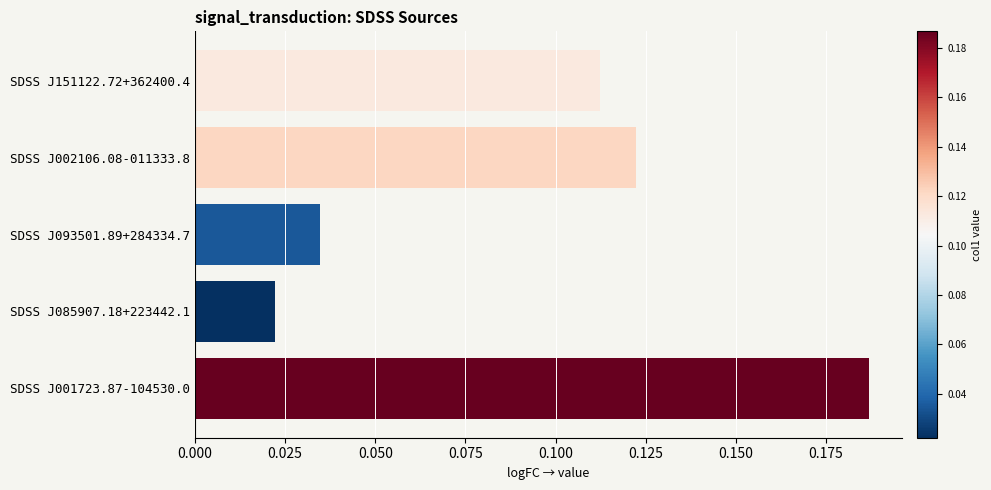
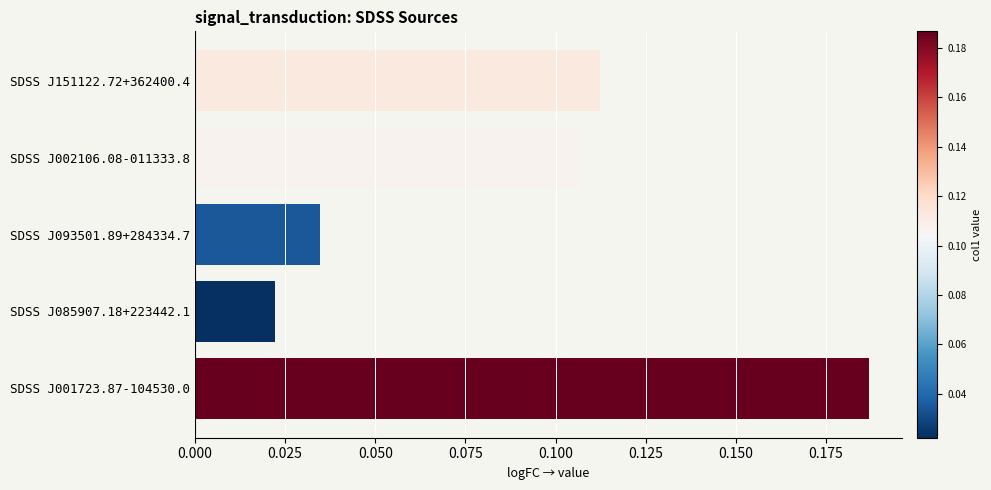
SDSS J002106.08-011333.8: 0.122 -> 0.107
